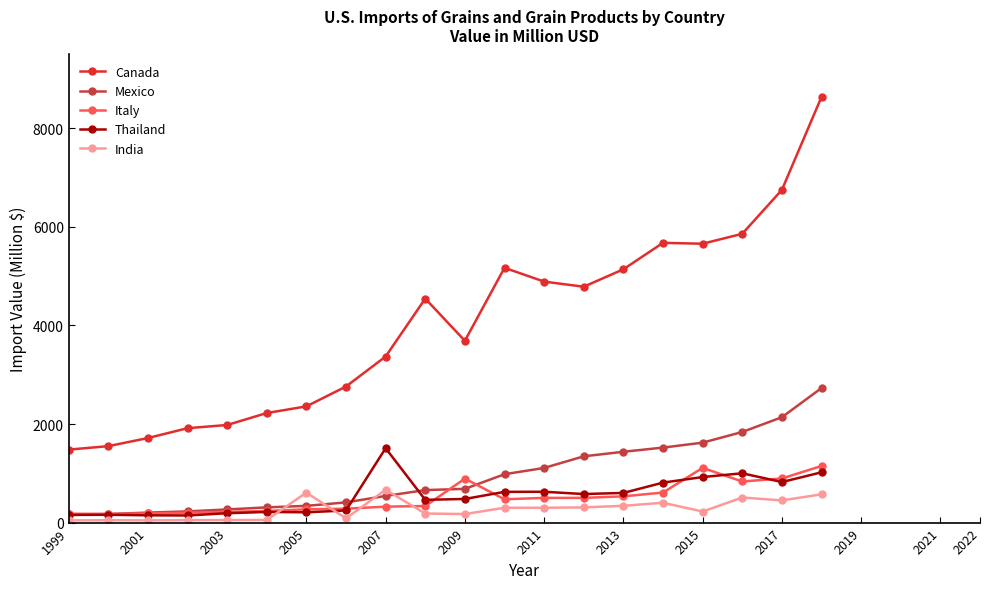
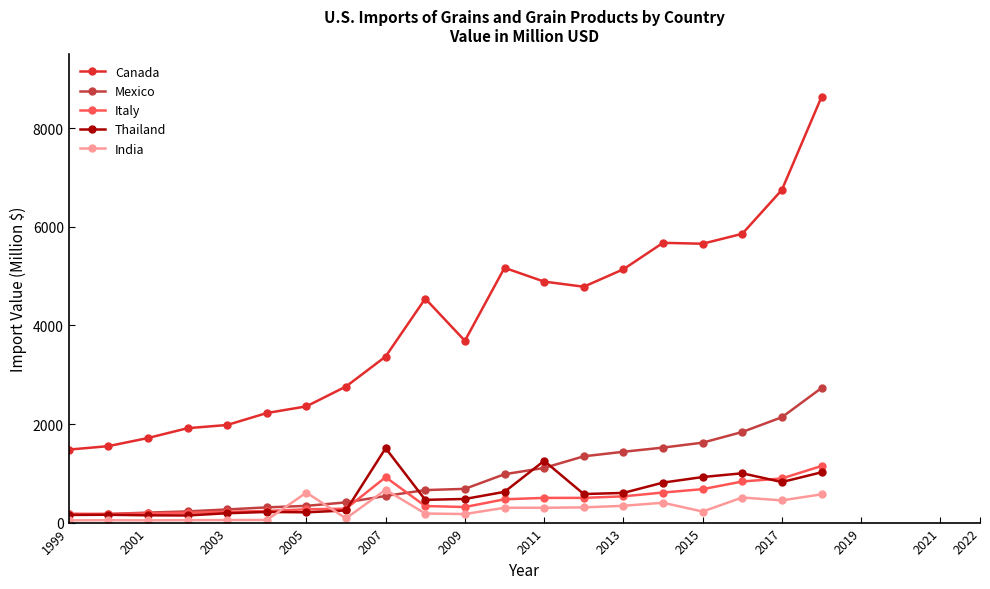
Italy, 2007: 300 -> 900
Italy, 2009: 900 -> 300
Thailand, 2011: 600 -> 1300
Italy, 2015: 1100 -> 700
